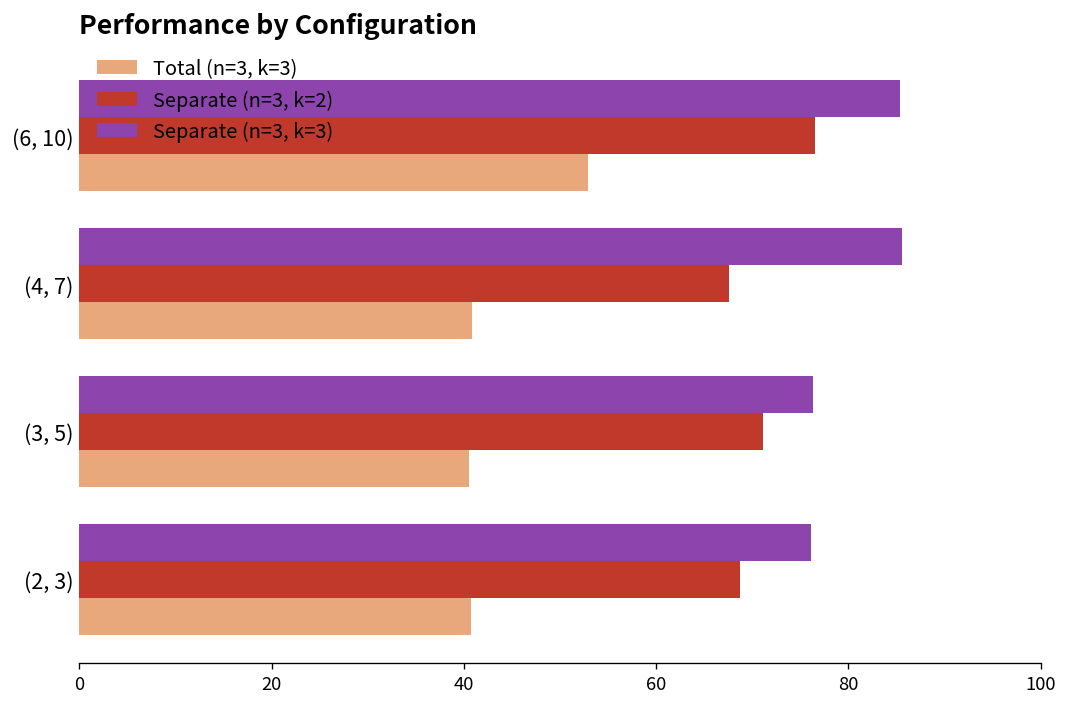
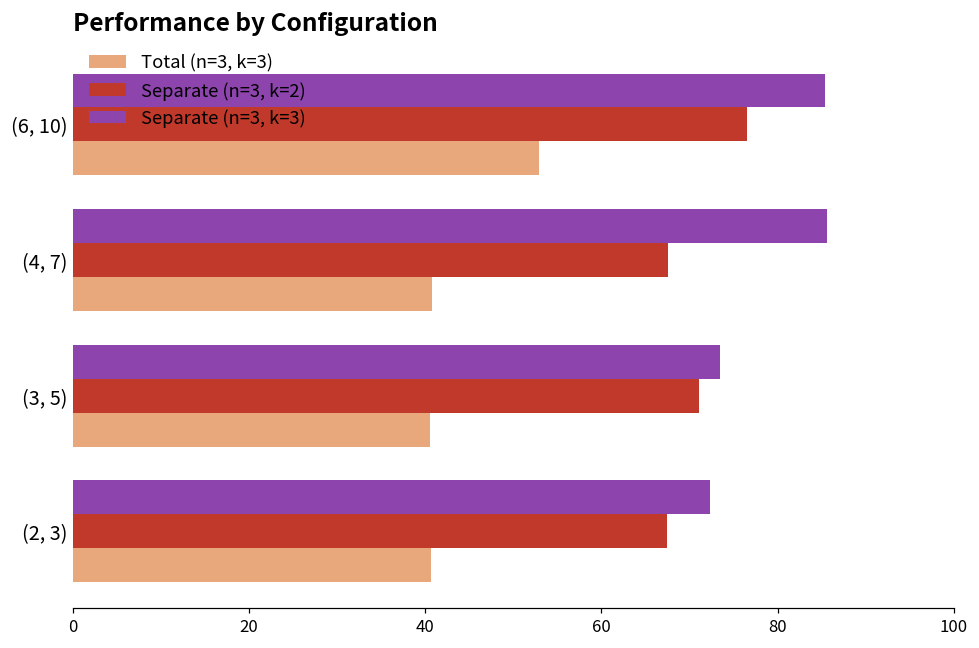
Separate (n=3, k=3), (3, 5): 76 -> 73
Separate (n=3, k=3), (2, 3): 76 -> 72
Separate (n=3, k=2), (2, 3): 69 -> 67
